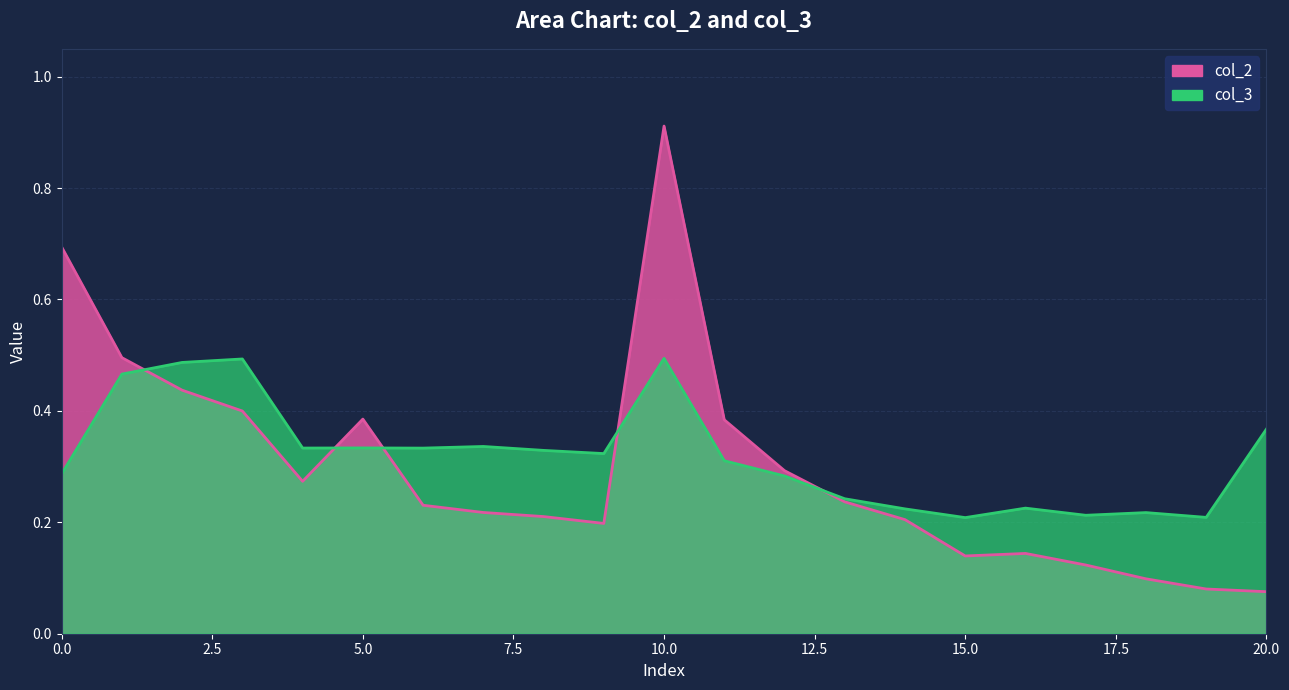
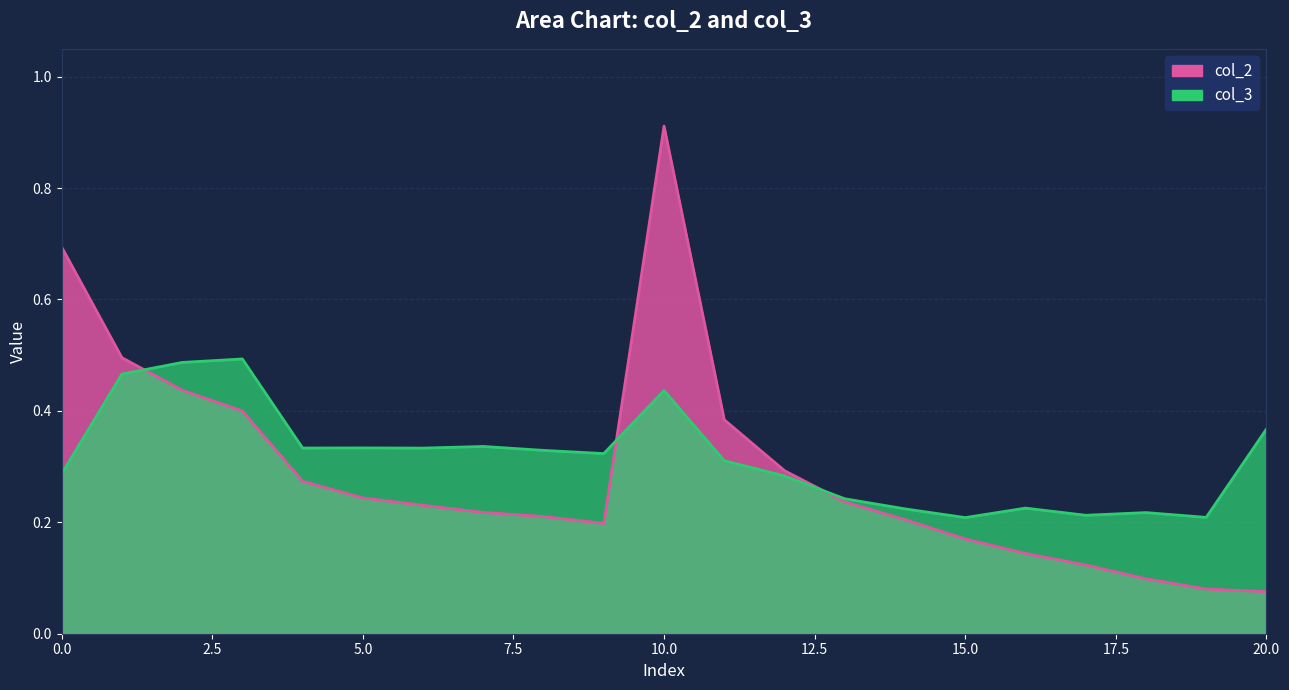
col_2, 5.0: 0.39 -> 0.24
col_3, 10.0: 0.49 -> 0.44
col_2, 15.0: 0.14 -> 0.17
